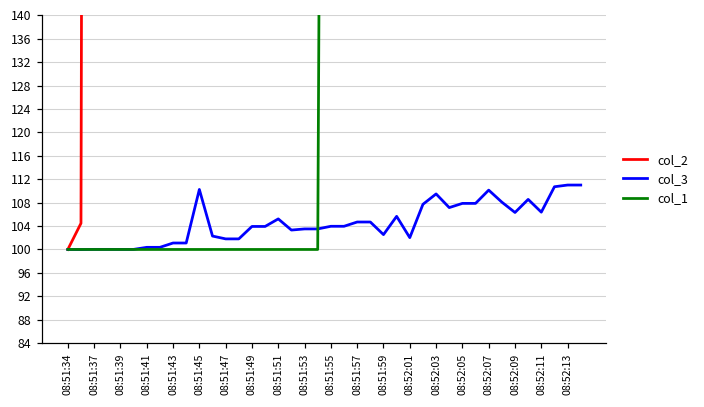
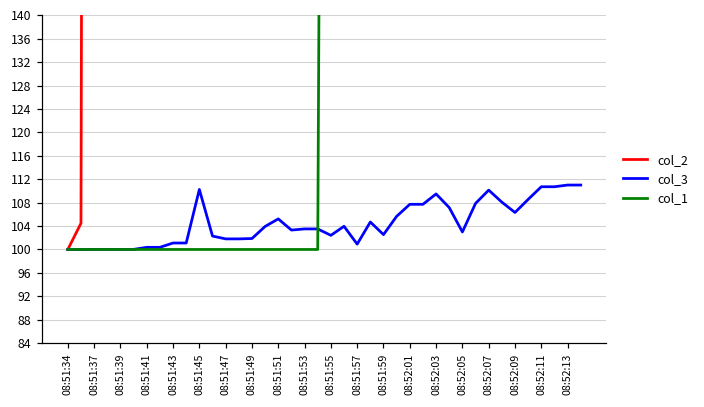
col_3, 08:51:49: 104 -> 102
col_3, 08:51:55: 104 -> 102
col_3, 08:51:57: 105 -> 101
col_3, 08:52:01: 102 -> 108
col_3, 08:52:05: 108 -> 103
col_3, 08:52:11: 106 -> 111
